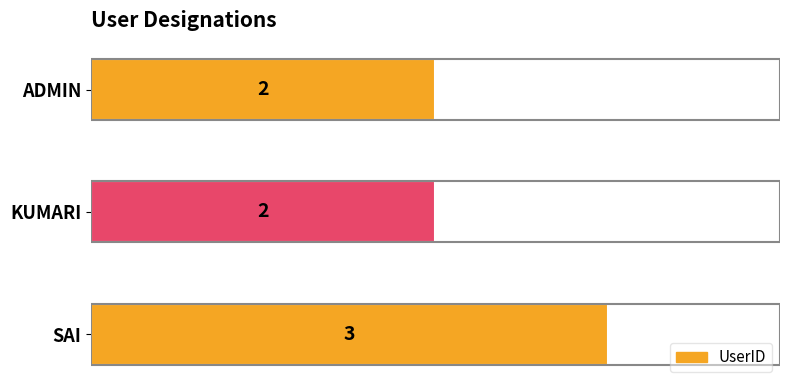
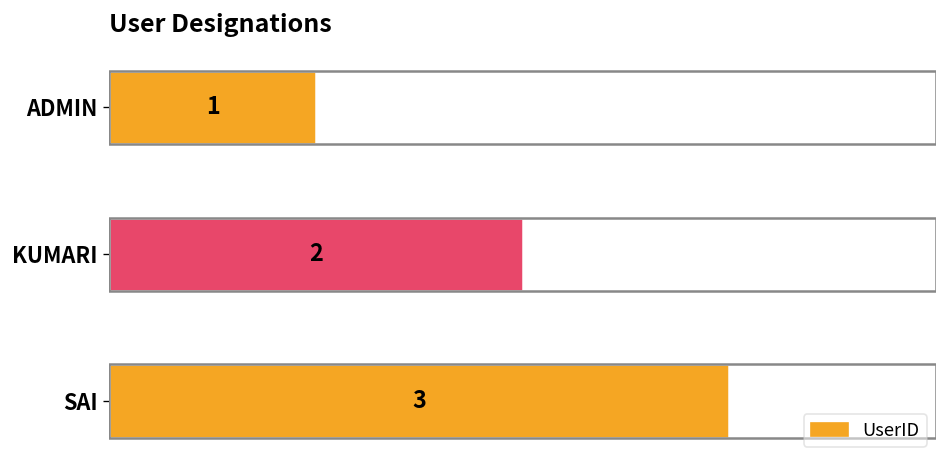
ADMIN: 2 -> 1
